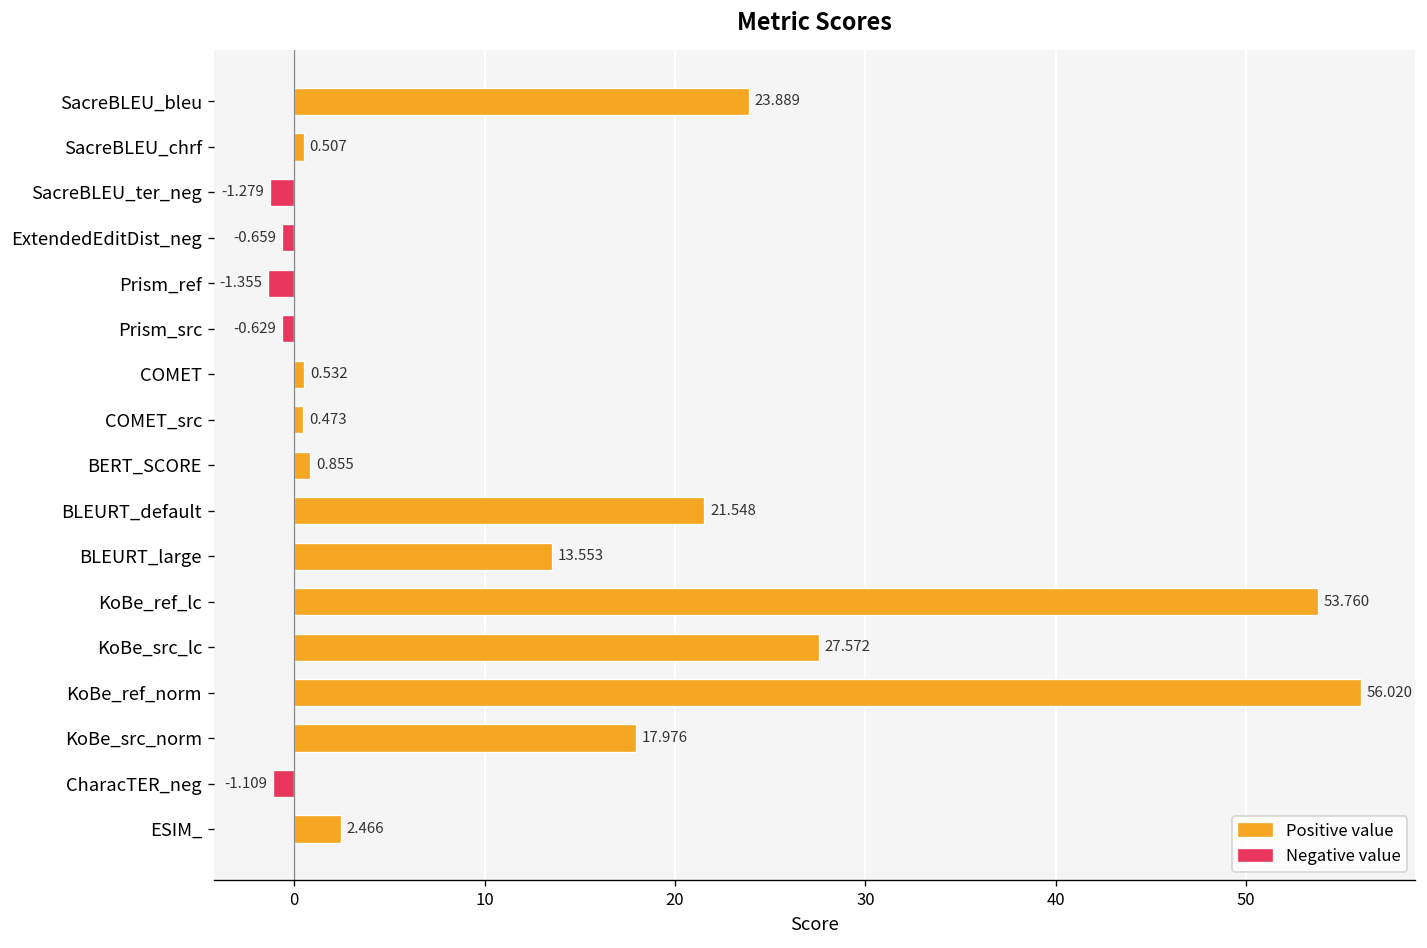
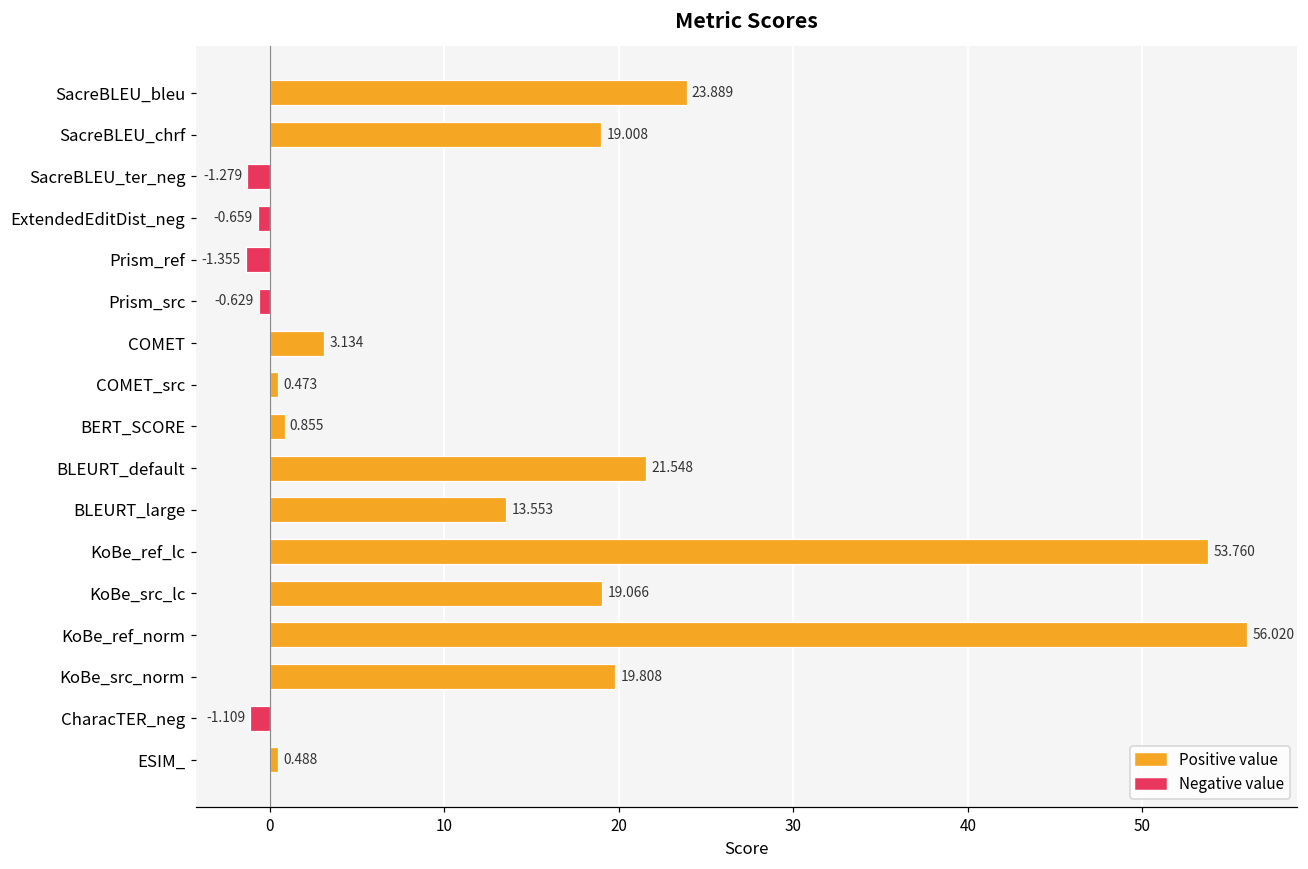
SacreBLEU_chrf: 0.507 -> 19.008
COMET: 0.532 -> 3.134
KoBe_src_lc: 27.572 -> 19.066
KoBe_src_norm: 17.976 -> 19.808
ESIM_: 2.466 -> 0.488
